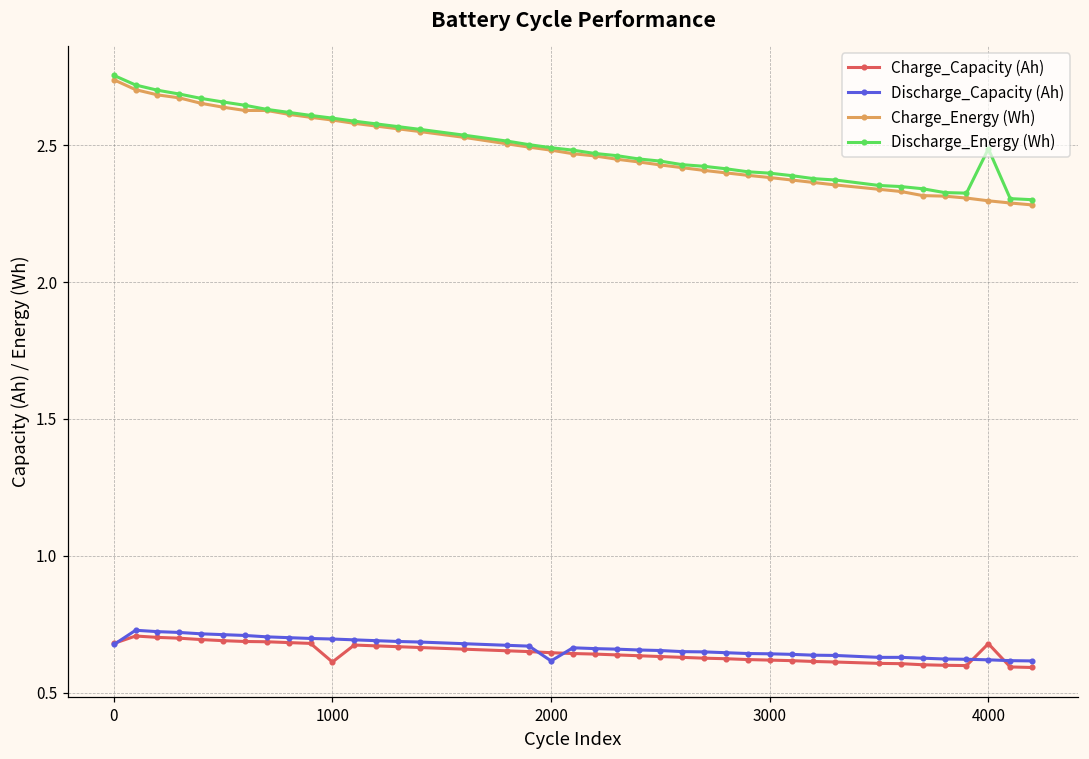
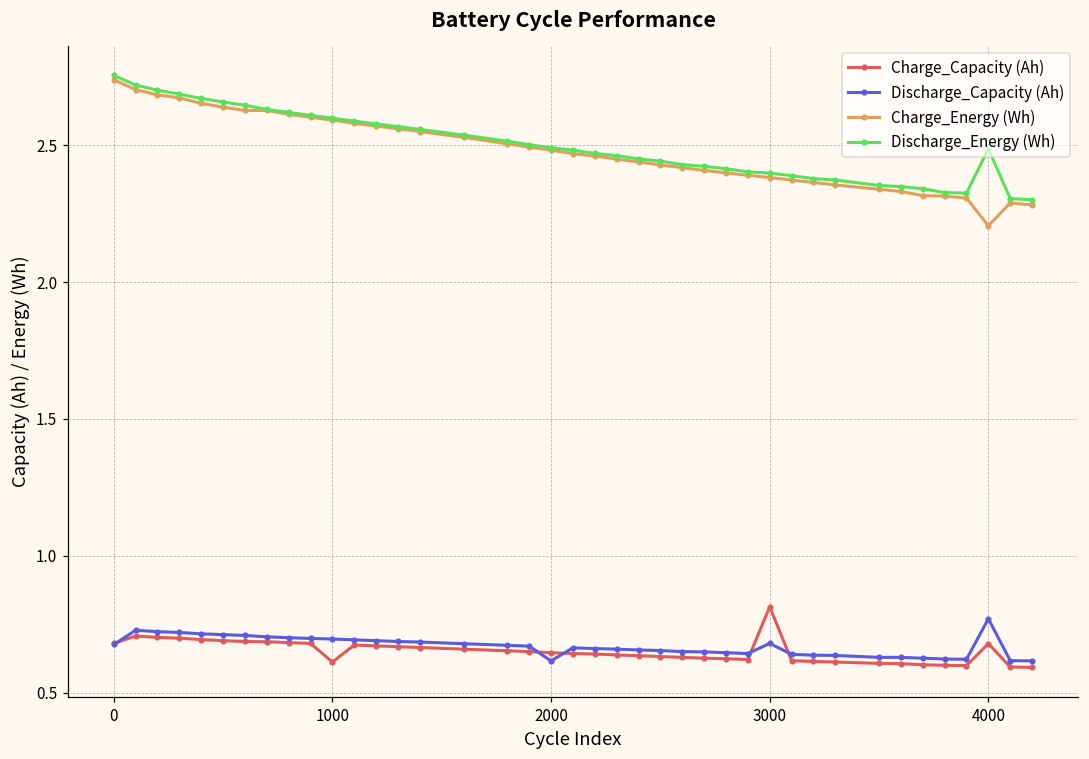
Charge_Capacity (Ah), 3000: 0.62 -> 0.81
Discharge_Capacity (Ah), 3000: 0.64 -> 0.68
Discharge_Capacity (Ah), 4000: 0.62 -> 0.77
Charge_Energy (Wh), 4000: 2.30 -> 2.21
